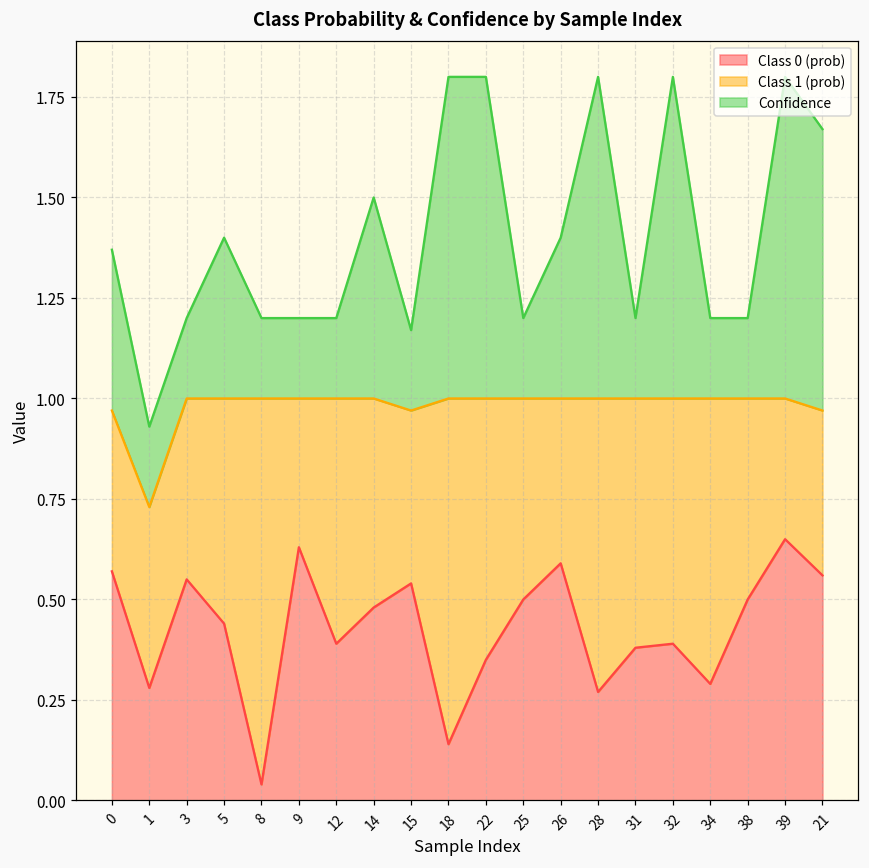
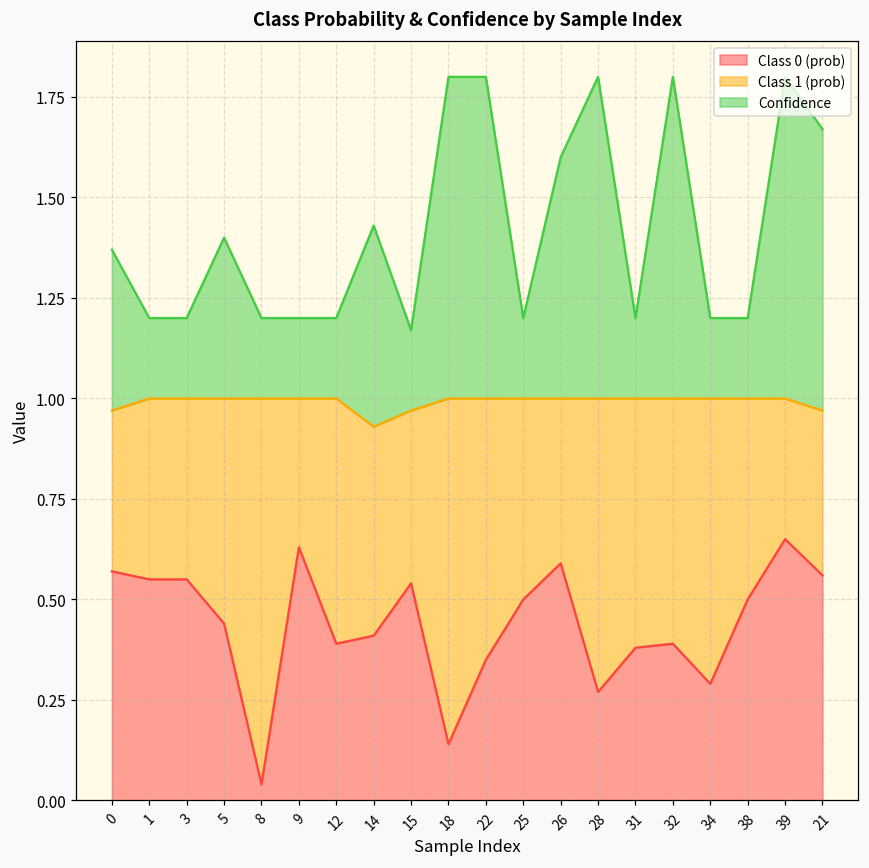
Class 0 (prob), 1: 0.28 -> 0.55
Class 0 (prob), 14: 0.48 -> 0.41
Confidence, 26: 1.40 -> 1.60
